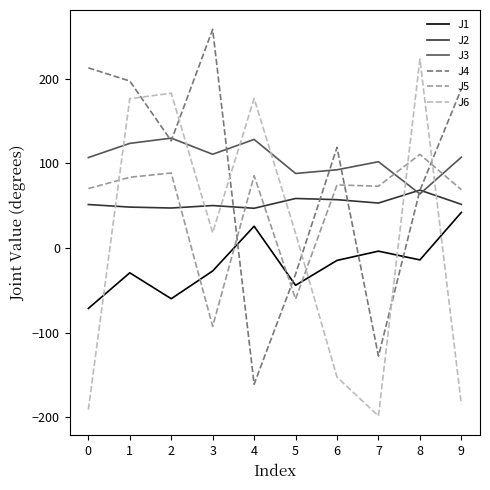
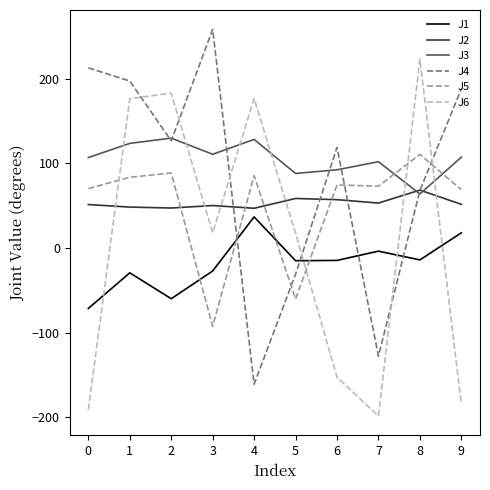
J1, 4: 30 -> 40
J1, 5: -40 -> -10
J1, 9: 40 -> 20
